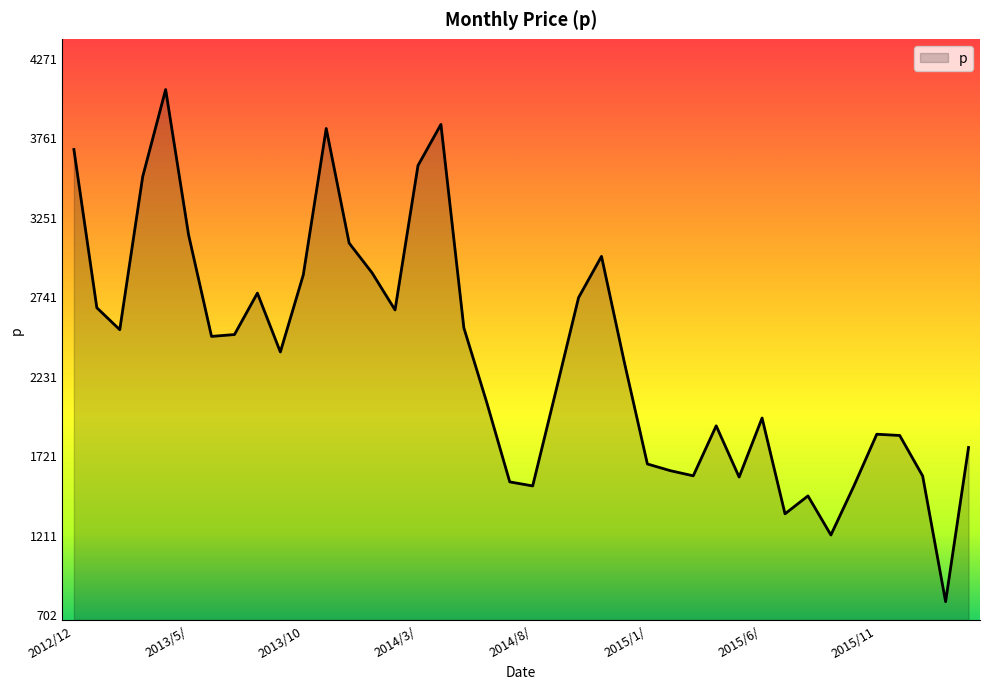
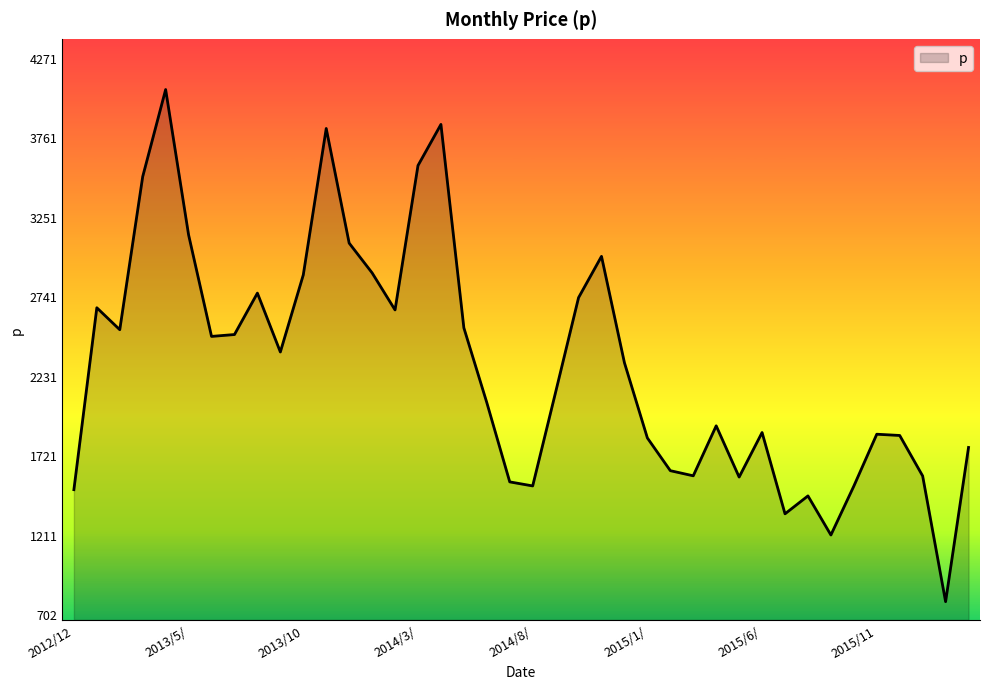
2012/12: 3680 -> 1500
2015/1/: 1660 -> 1830
2015/6/: 1960 -> 1870
